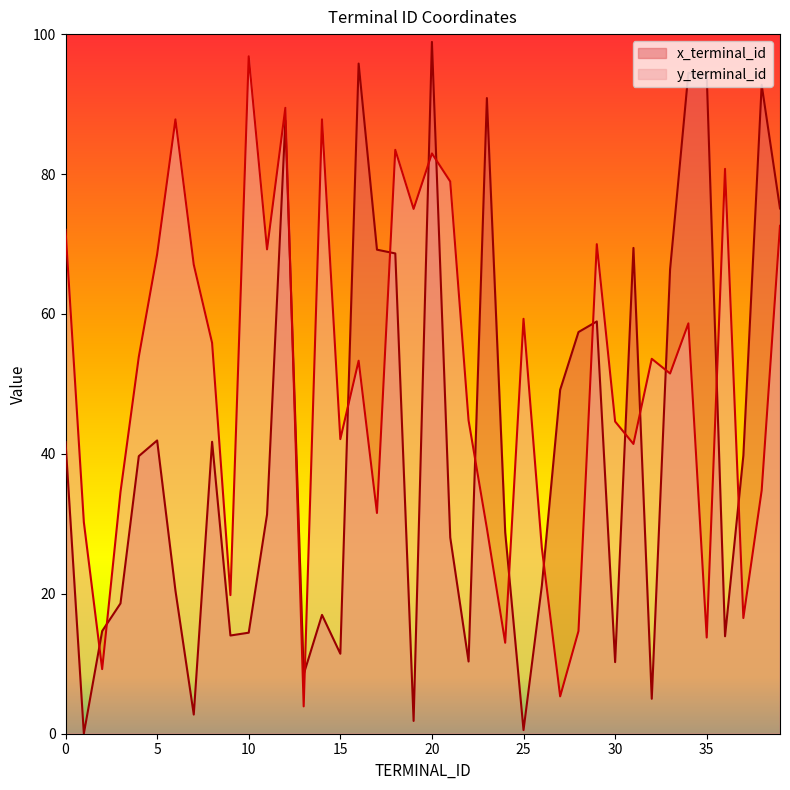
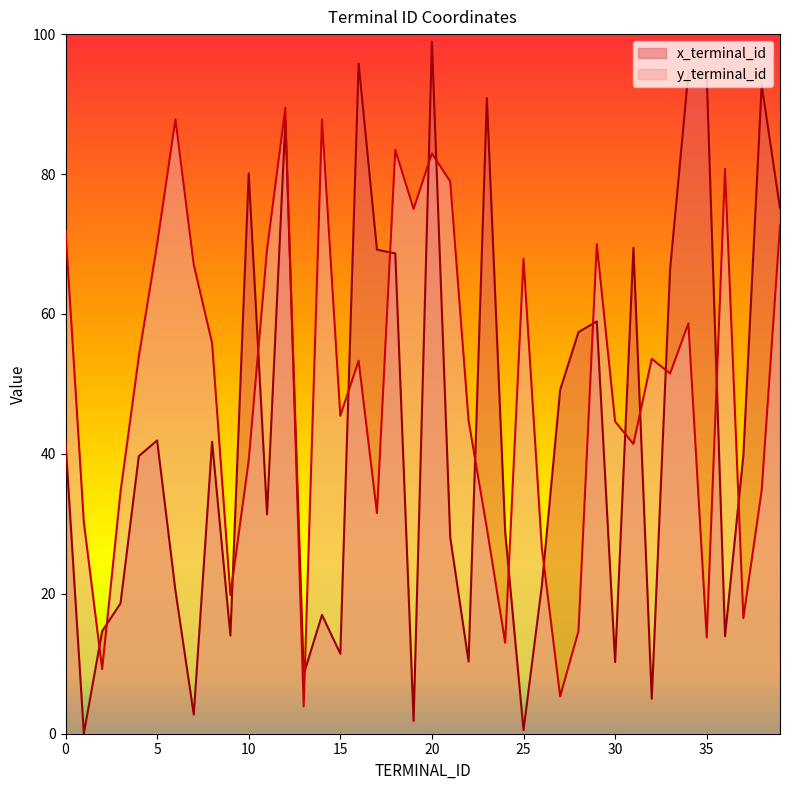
y_terminal_id, 5: 69 -> 70
x_terminal_id, 10: 14 -> 80
y_terminal_id, 10: 97 -> 39
y_terminal_id, 15: 42 -> 45
y_terminal_id, 25: 59 -> 68
